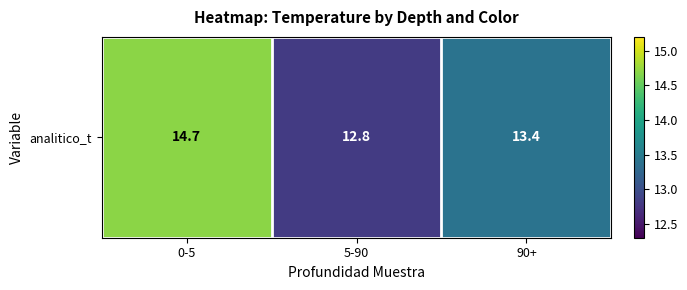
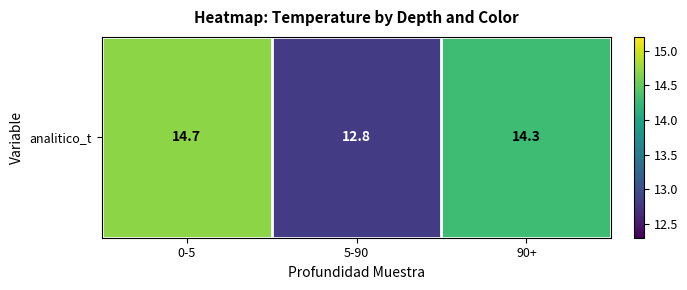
analitico_t, 90+: 13.4 -> 14.3
